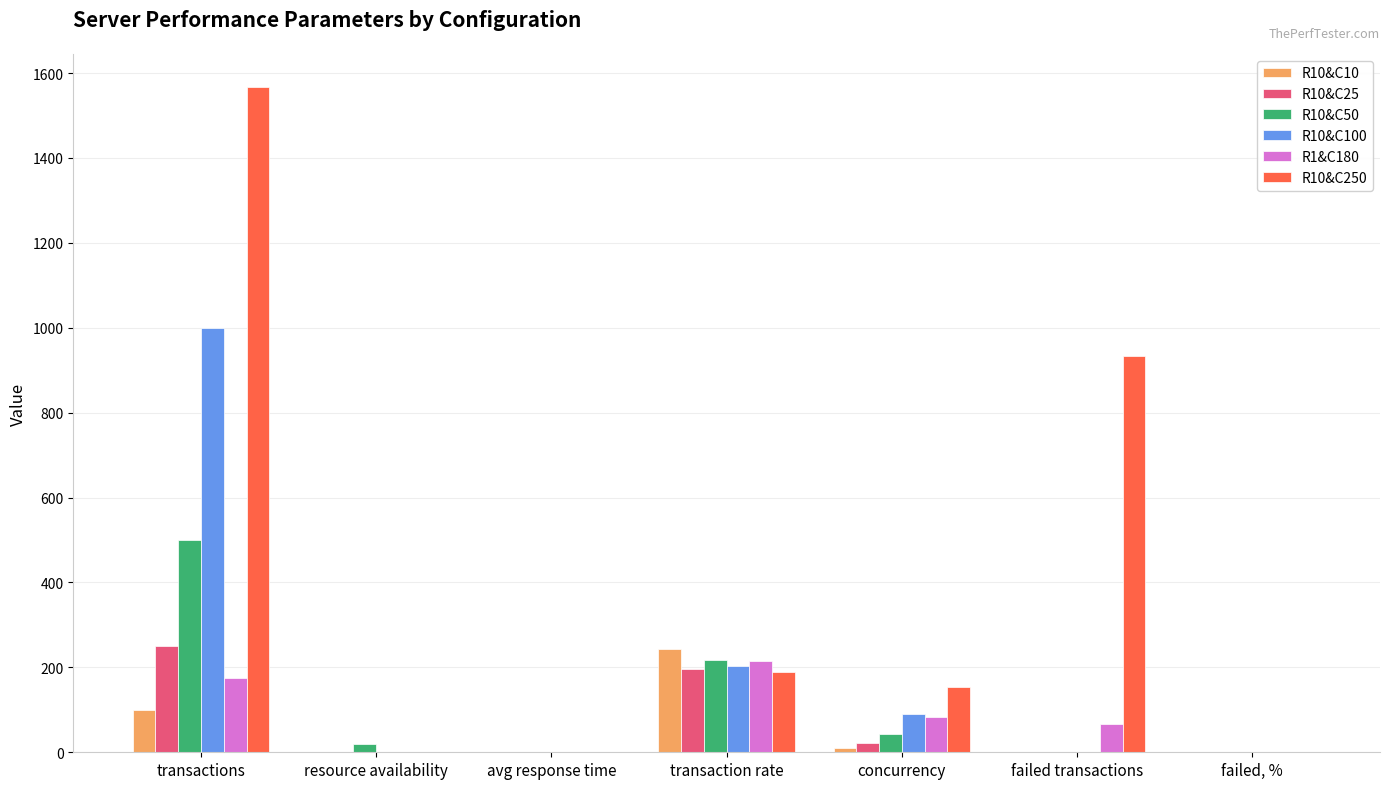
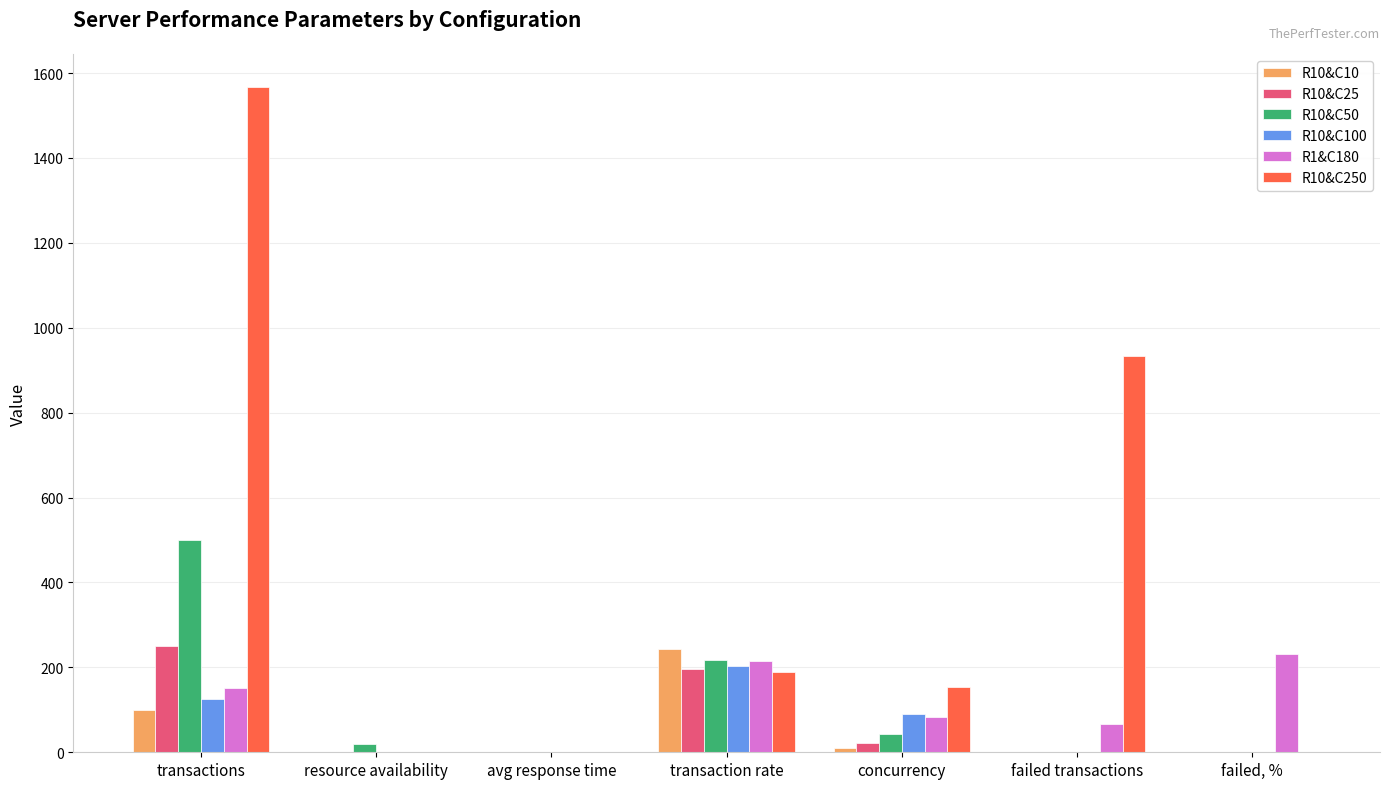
R10&C100, transactions: 1000 -> 130
R1&C180, transactions: 170 -> 150
R1&C180, failed, %: 0 -> 230
